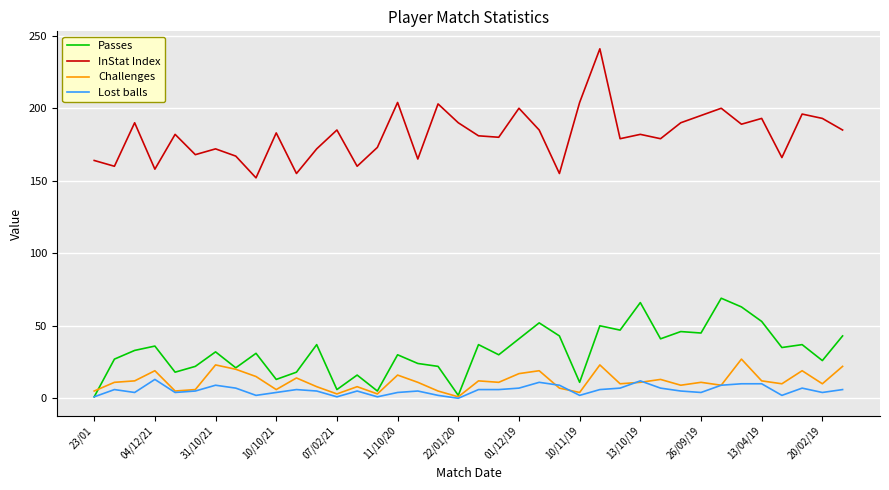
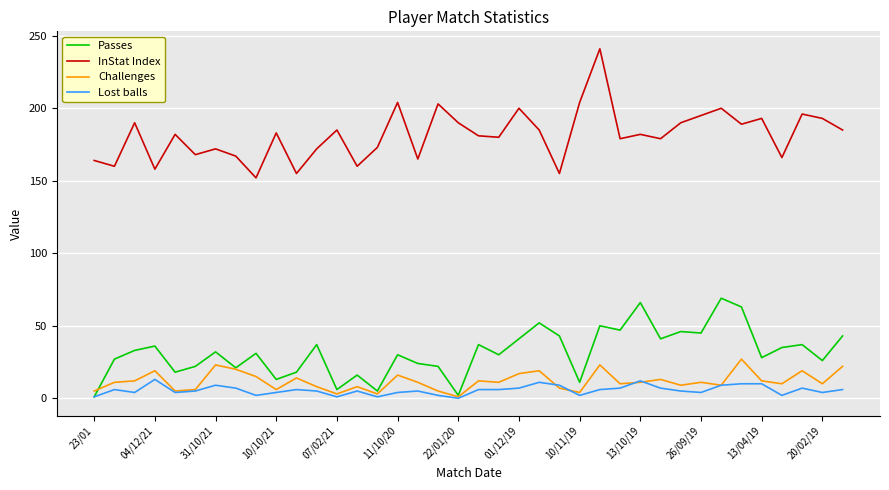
Passes, 13/04/19: 53 -> 28
